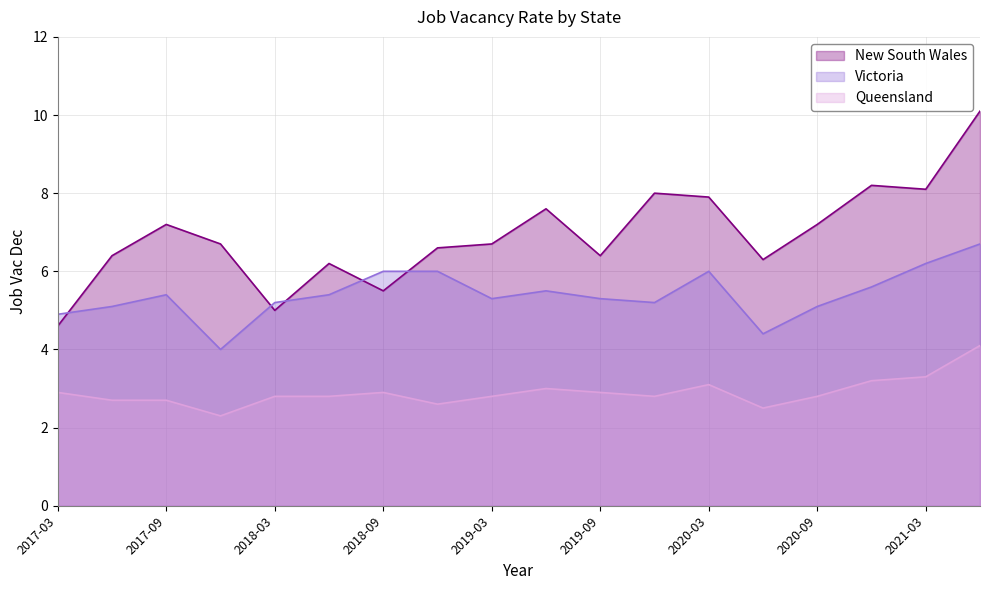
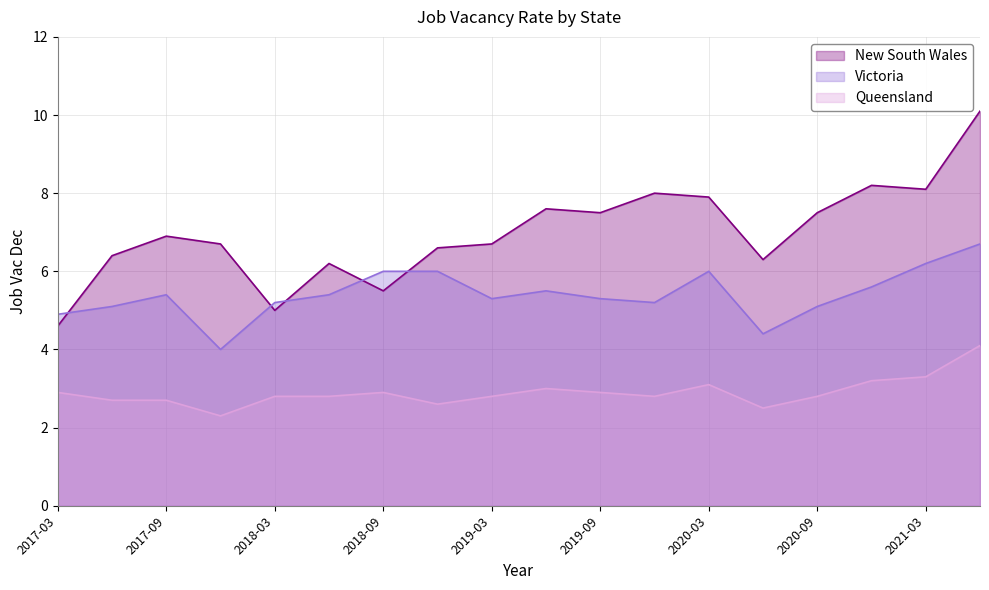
New South Wales, 2017-09: 7.2 -> 6.9
New South Wales, 2019-09: 6.4 -> 7.5
New South Wales, 2020-09: 7.2 -> 7.5
